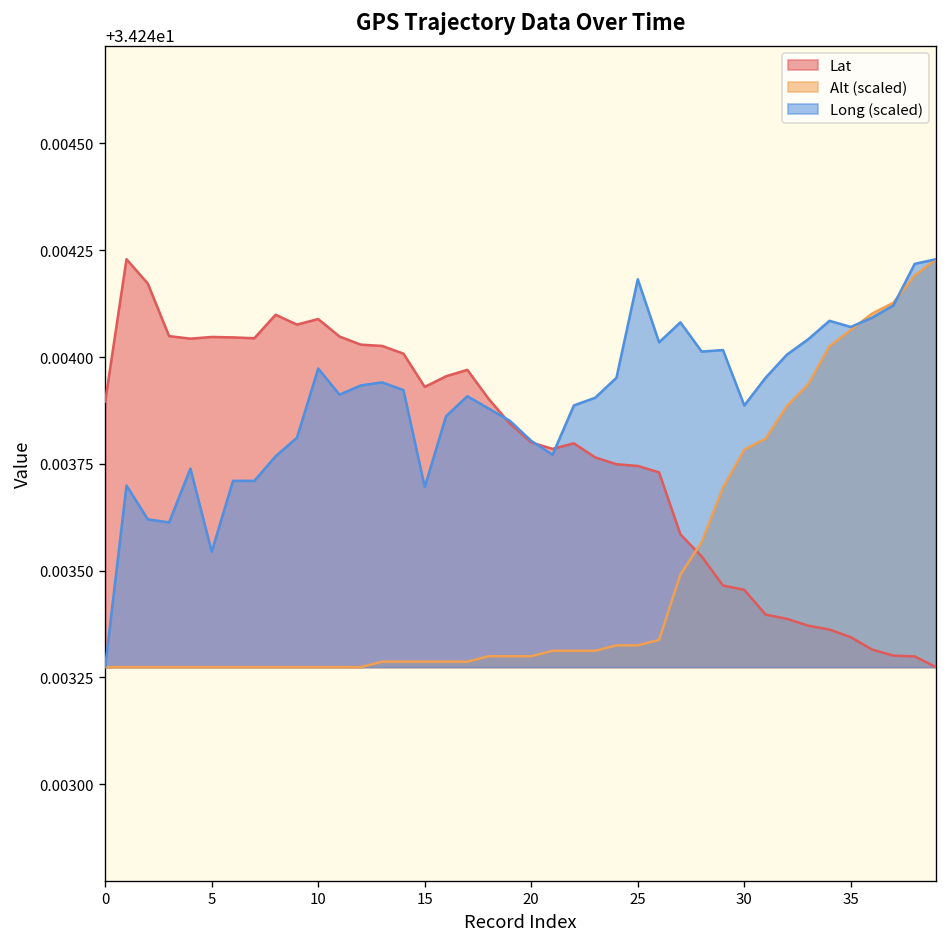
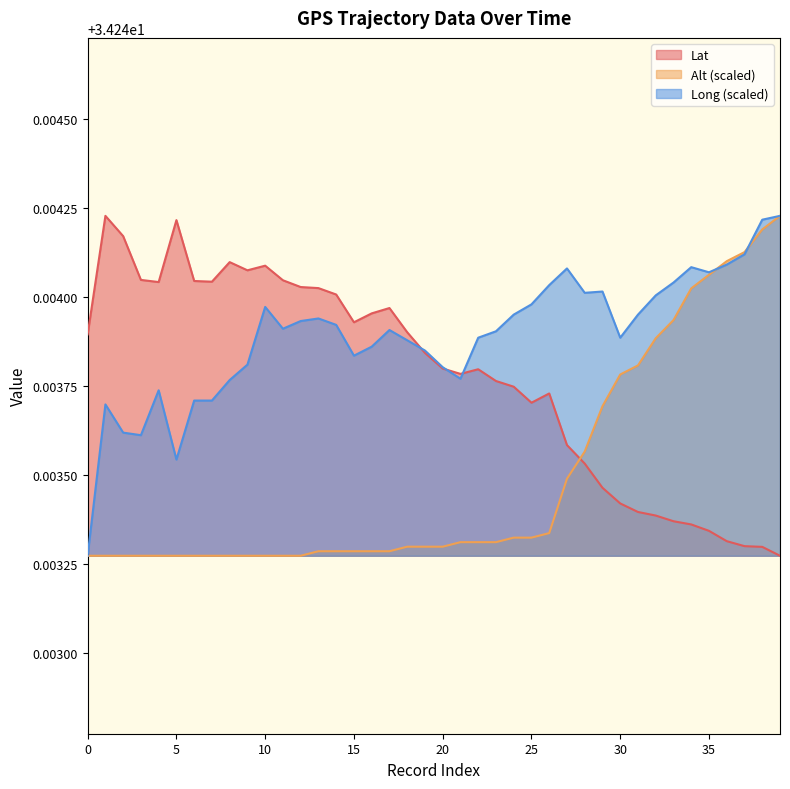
Lat, 5: 34.24405 -> 34.24422
Long (scaled), 15: 34.24370 -> 34.24384
Lat, 25: 34.24375 -> 34.24370
Long (scaled), 25: 34.24418 -> 34.24398
Lat, 30: 34.24346 -> 34.24342
